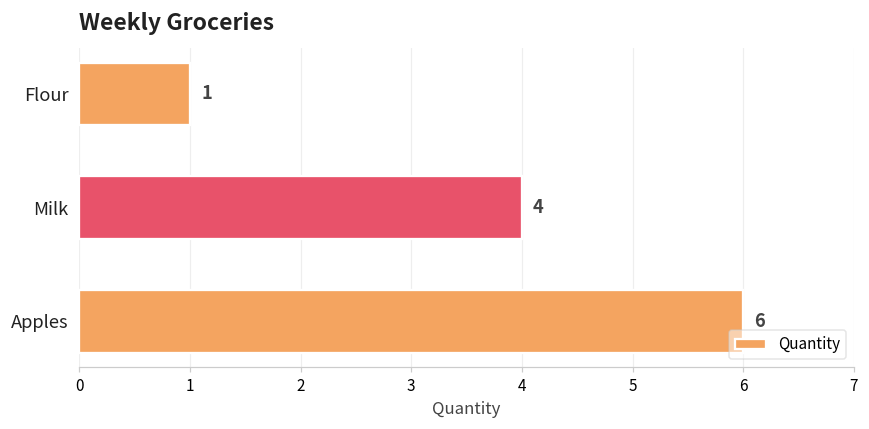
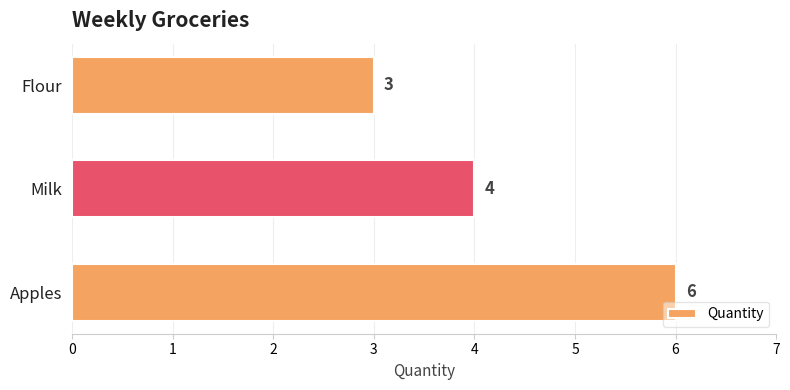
Flour: 1 -> 3
